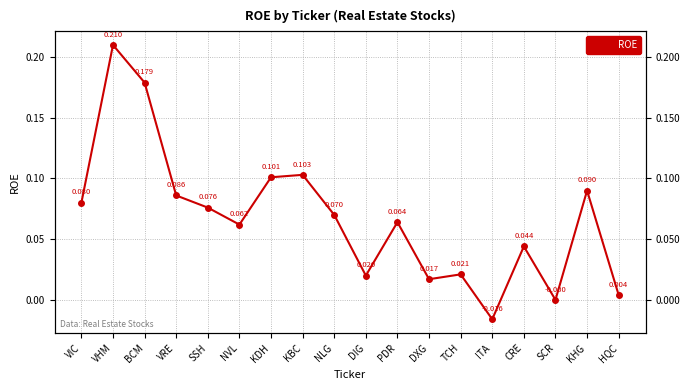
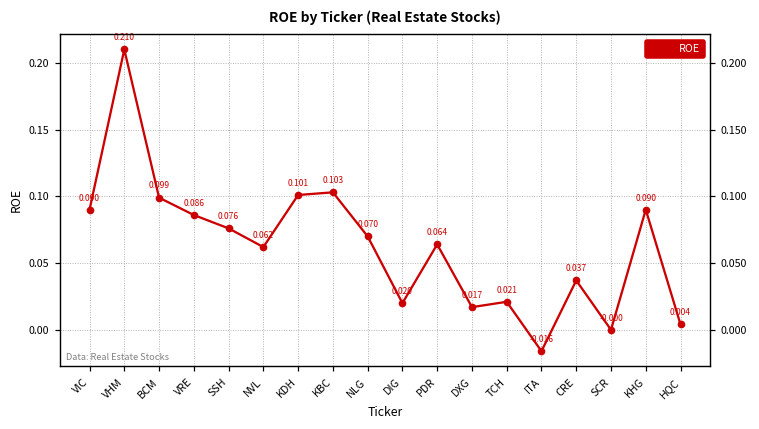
VIC: 0.080 -> 0.090
BCM: 0.179 -> 0.099
CRE: 0.044 -> 0.037
